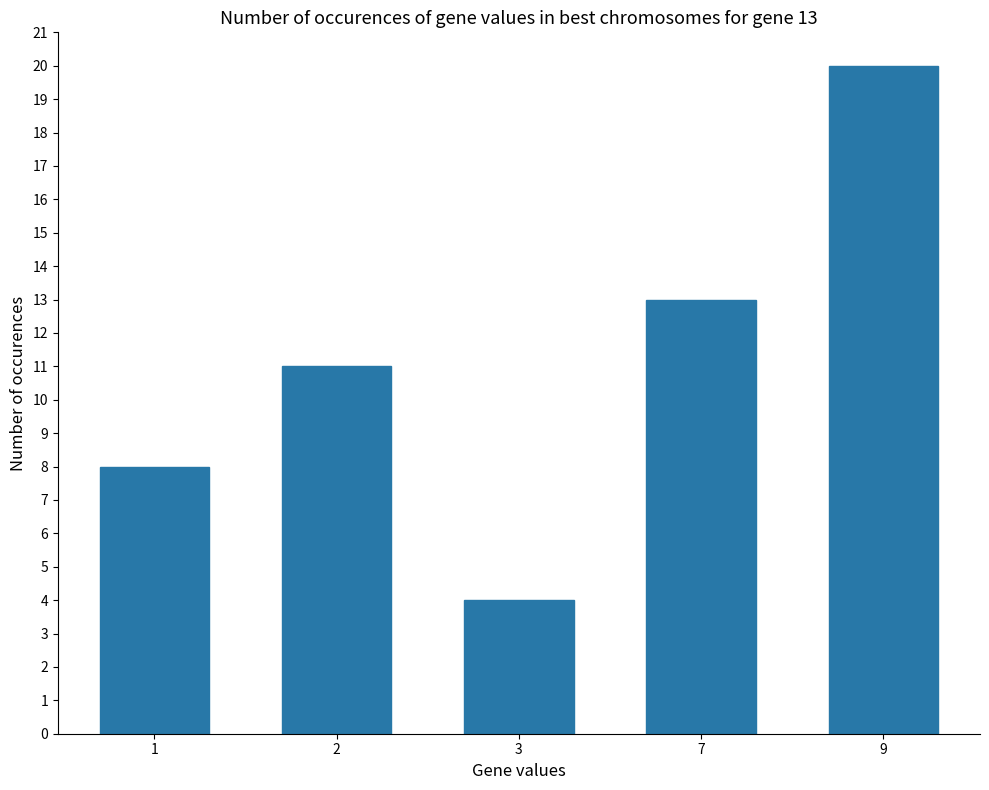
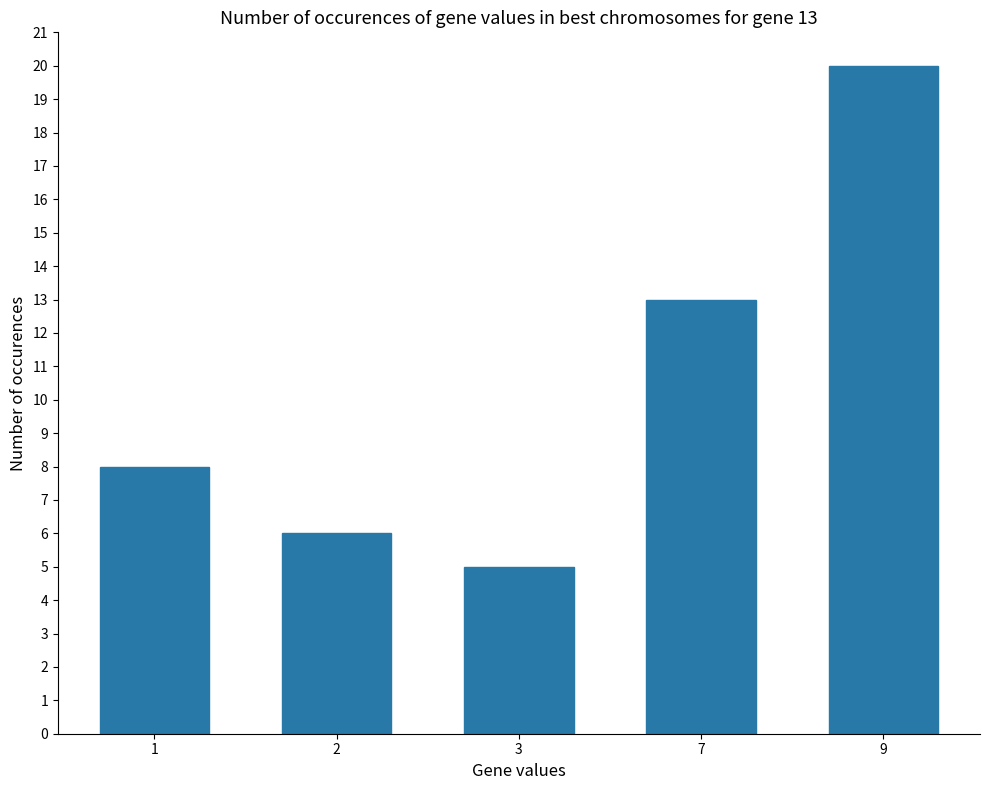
2: 11 -> 6
3: 4 -> 5
